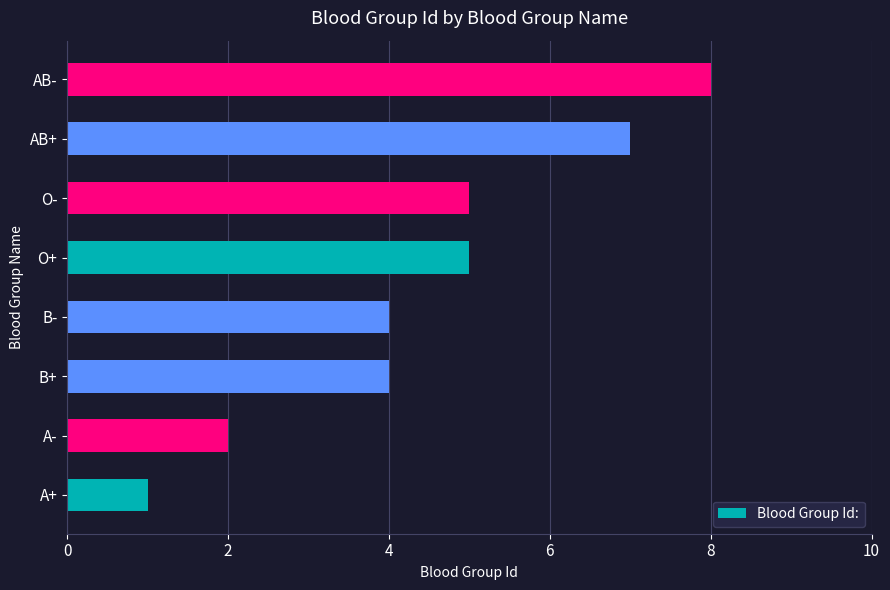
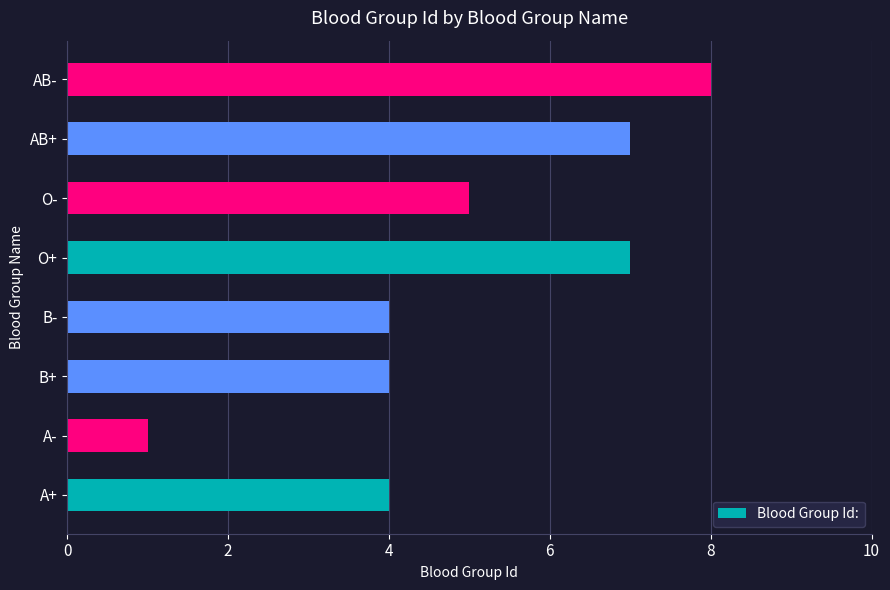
O+: 5 -> 7
A-: 2 -> 1
A+: 1 -> 4
